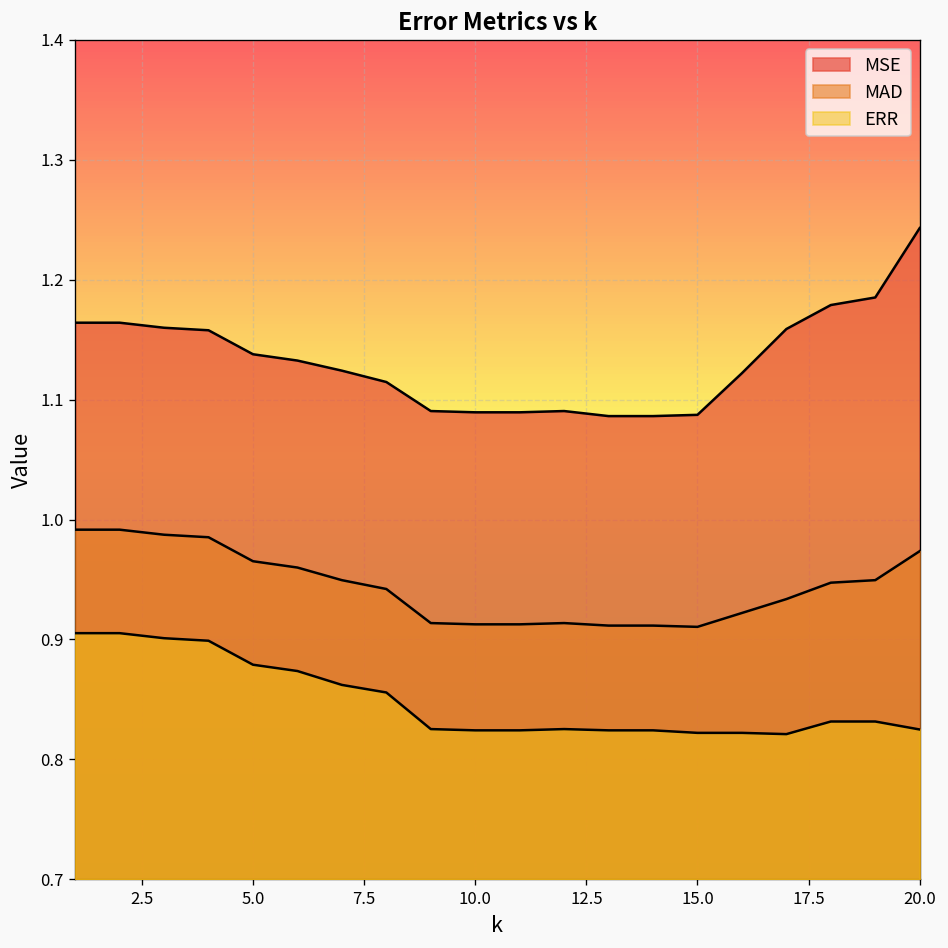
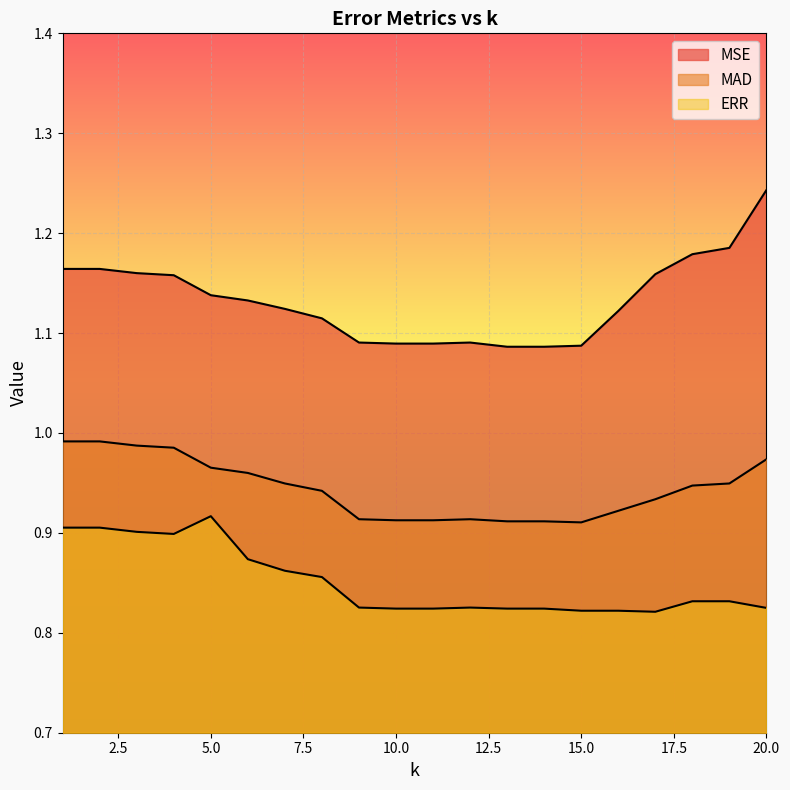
ERR, 5.0: 0.88 -> 0.92
